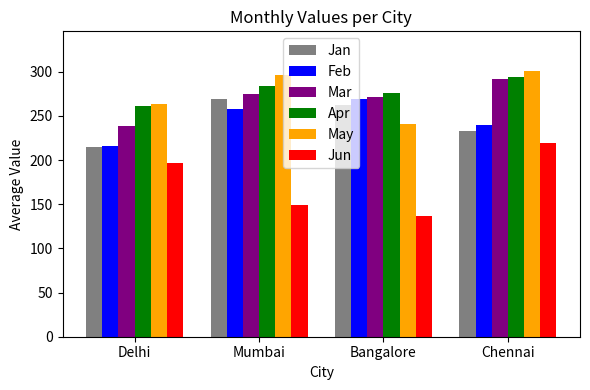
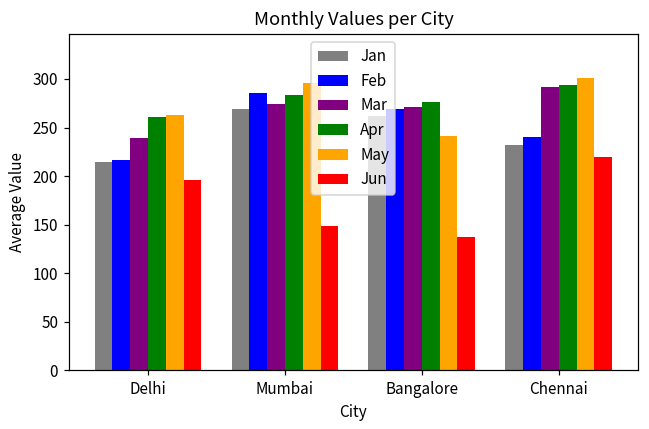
Feb, Mumbai: 260 -> 290
